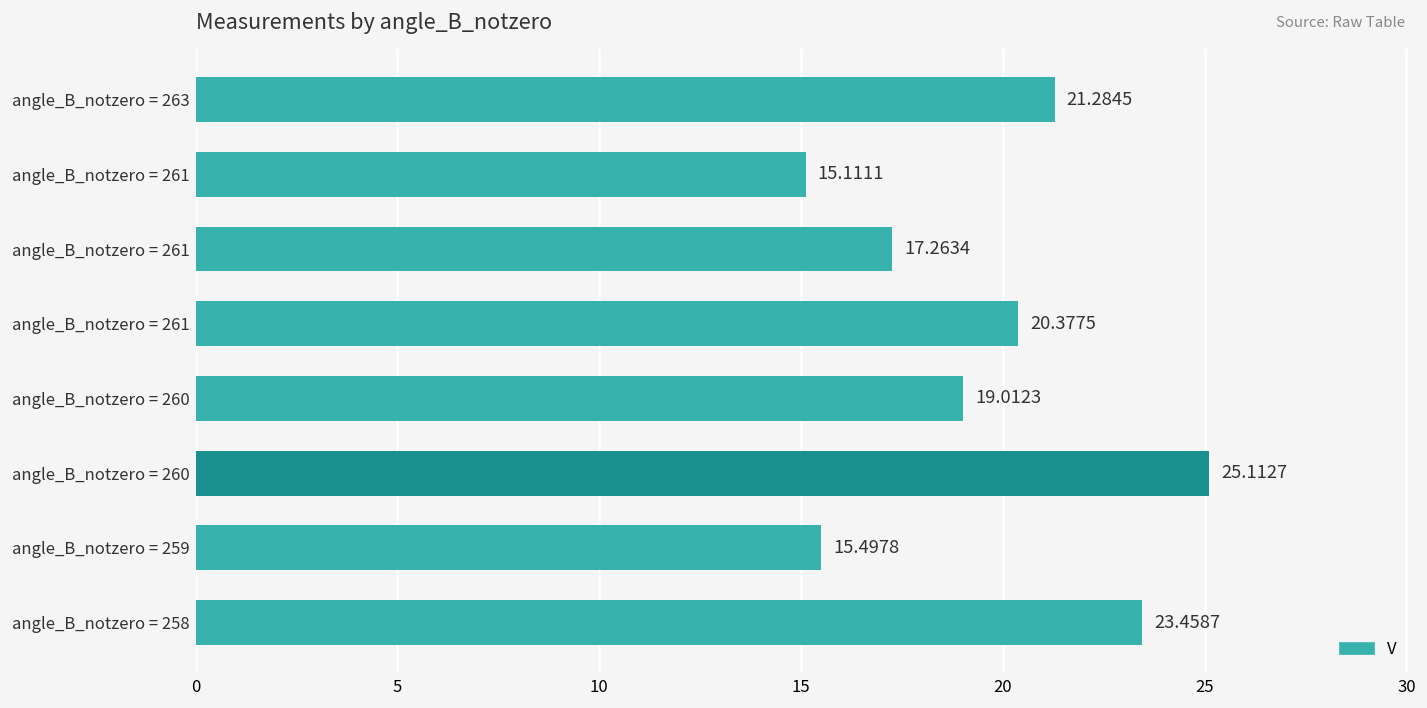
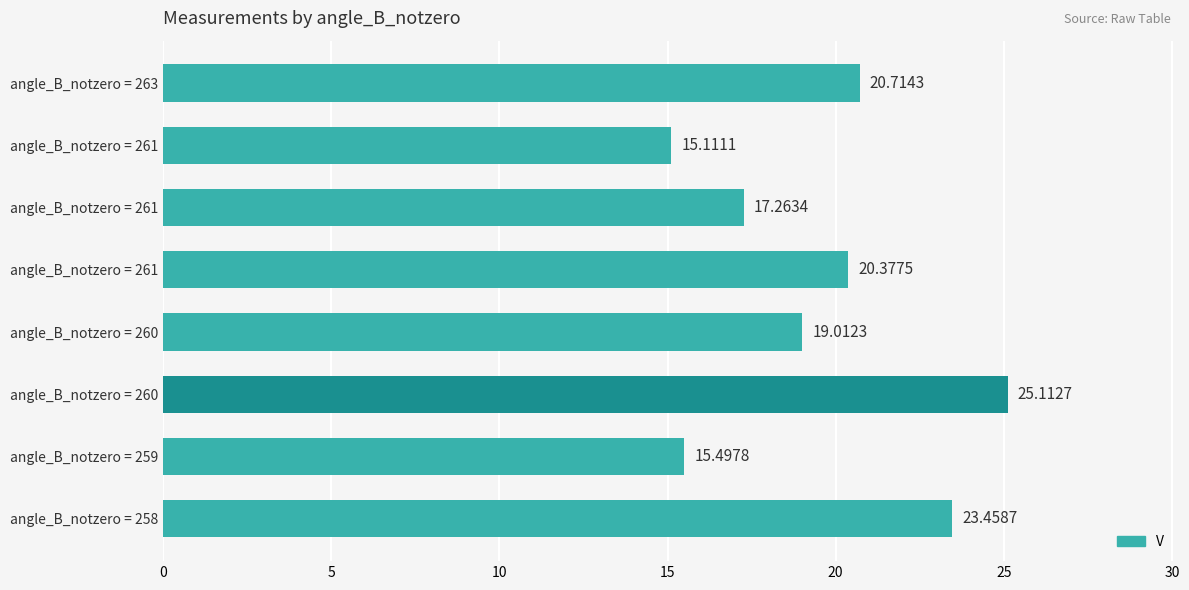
angle_B_notzero = 263: 21.2845 -> 20.7143
